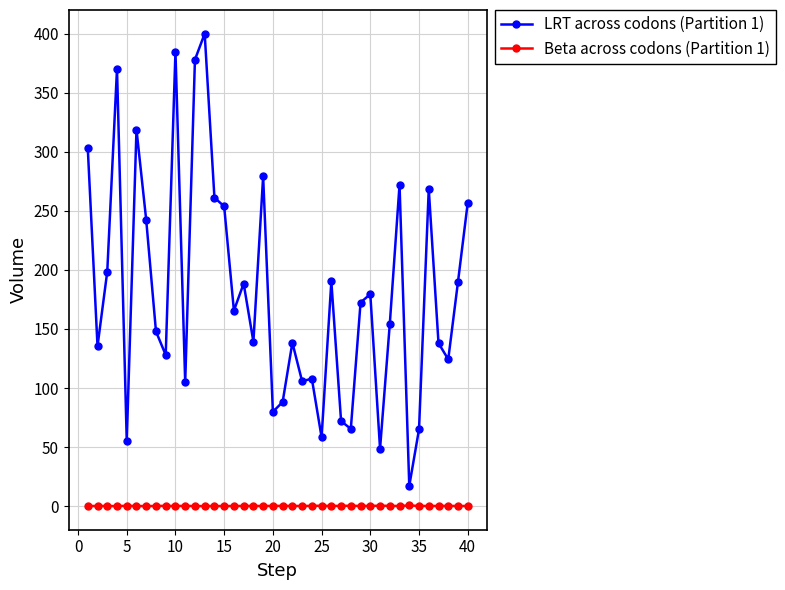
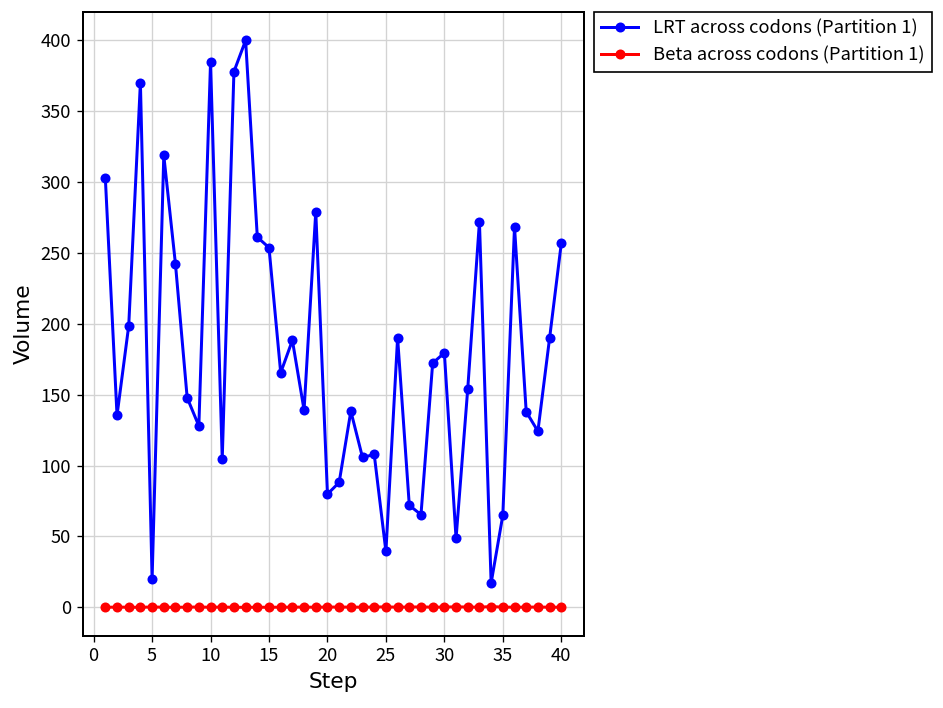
LRT across codons (Partition 1), 5: 55 -> 20
LRT across codons (Partition 1), 25: 58 -> 39
